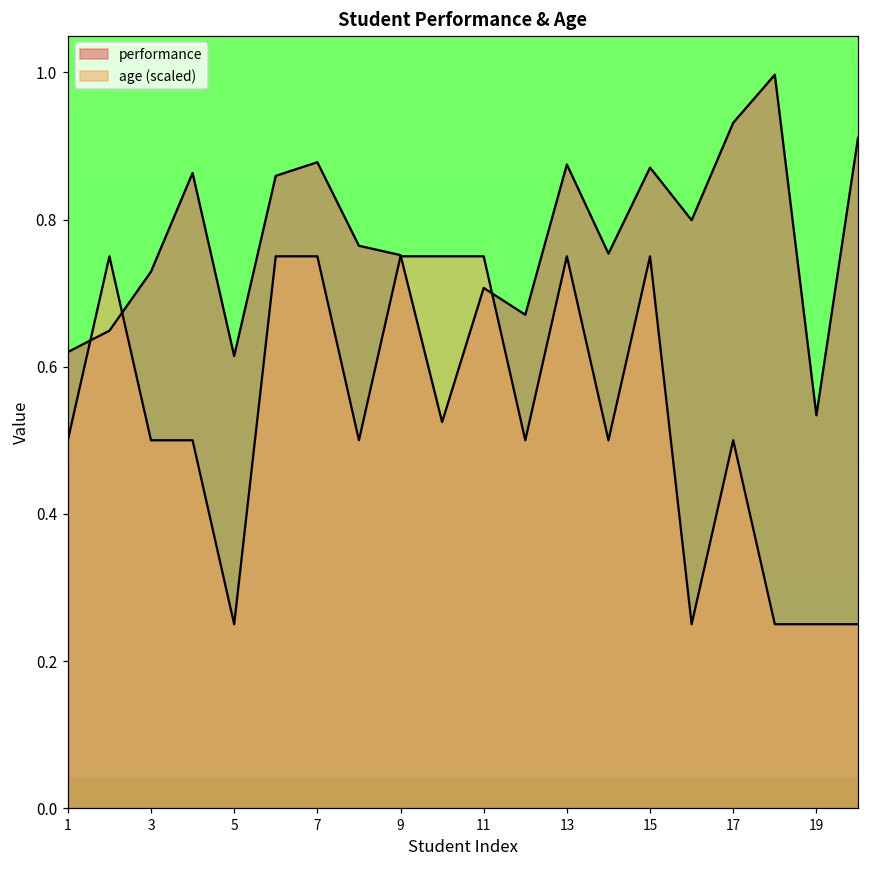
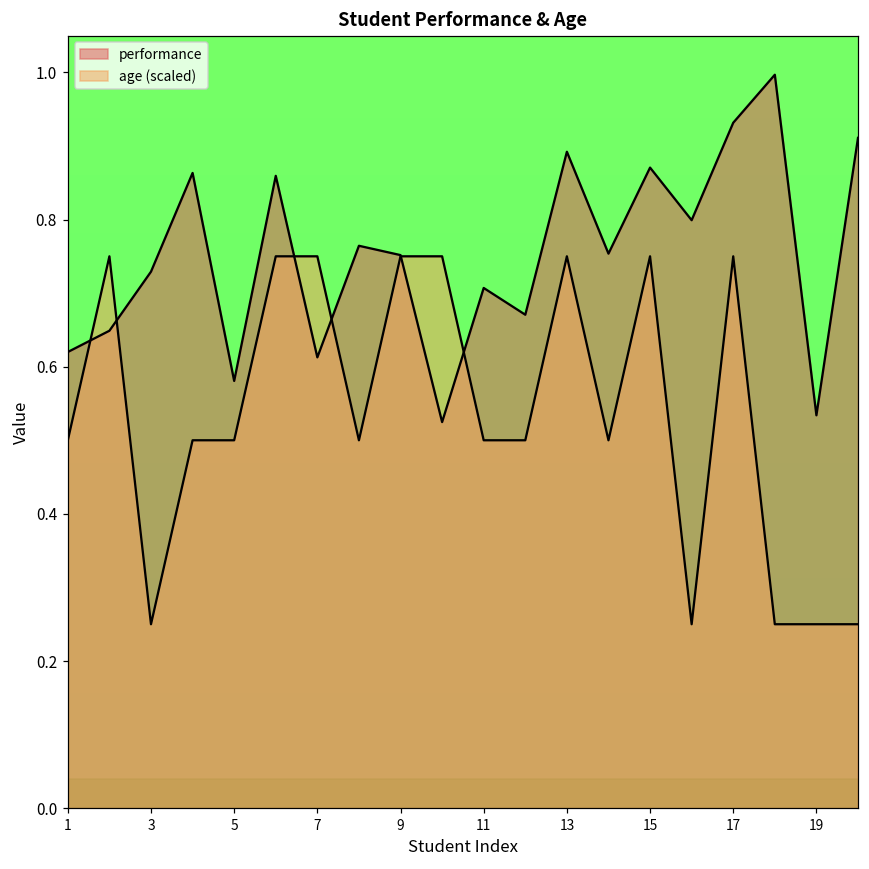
age (scaled), 3: 0.50 -> 0.25
performance, 5: 0.61 -> 0.58
age (scaled), 5: 0.25 -> 0.50
performance, 7: 0.88 -> 0.61
age (scaled), 11: 0.75 -> 0.50
performance, 13: 0.87 -> 0.89
age (scaled), 17: 0.50 -> 0.75
